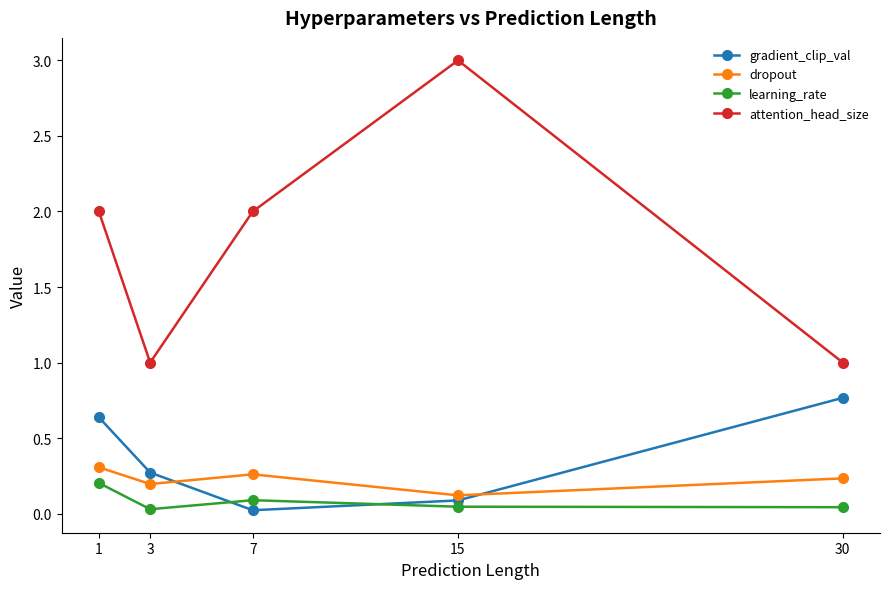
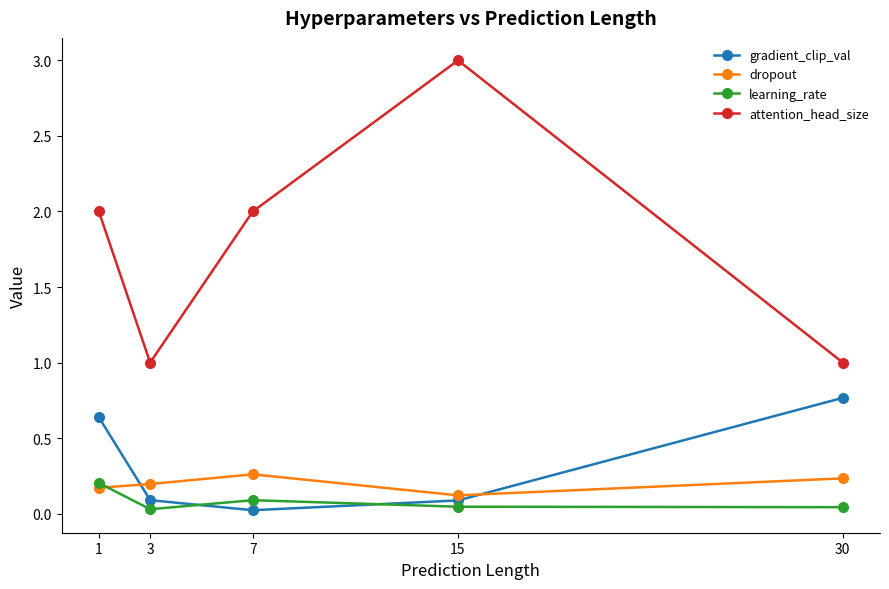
dropout, 1: 0.31 -> 0.17
gradient_clip_val, 3: 0.27 -> 0.09
